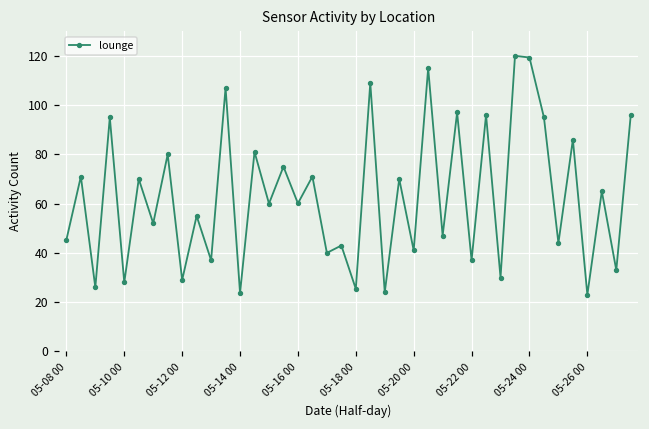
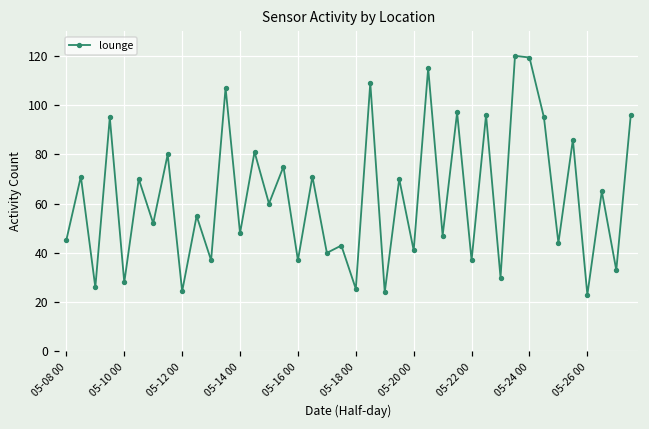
05-12 00: 29 -> 24
05-14 00: 24 -> 48
05-16 00: 60 -> 37
